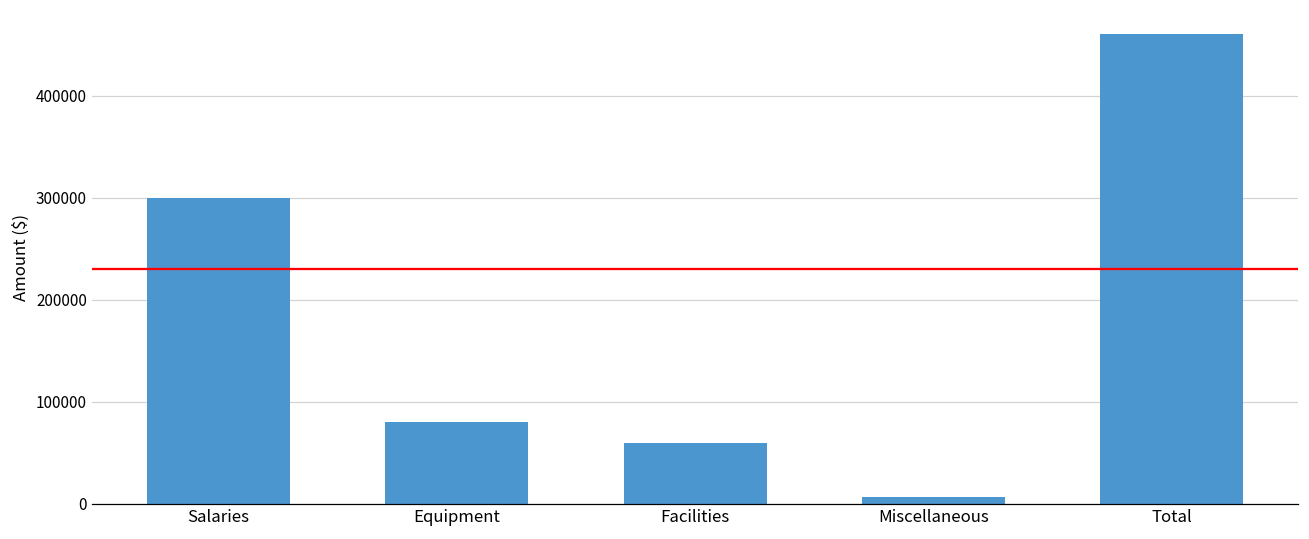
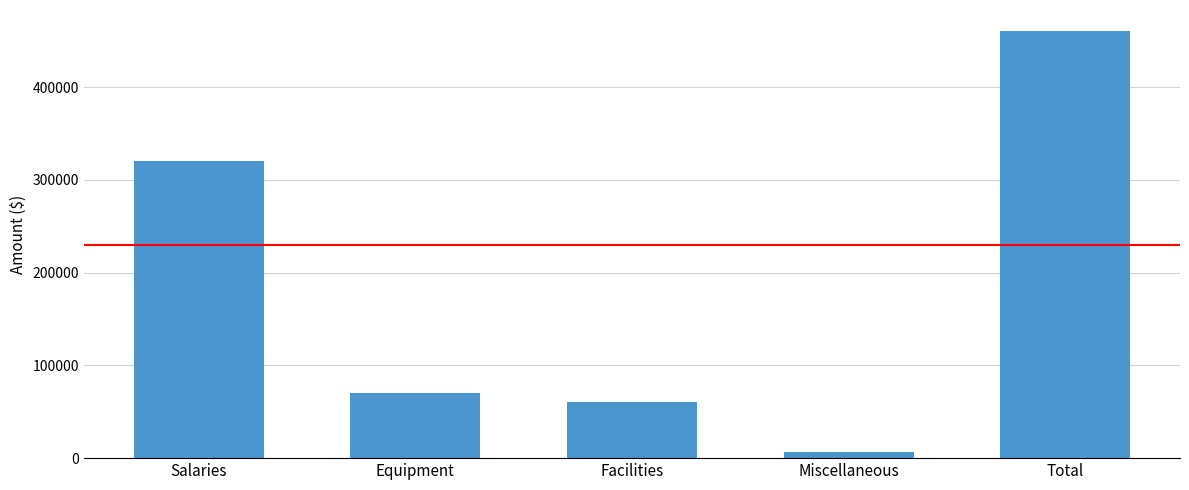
Salaries: 300000 -> 320000
Equipment: 80000 -> 70000
